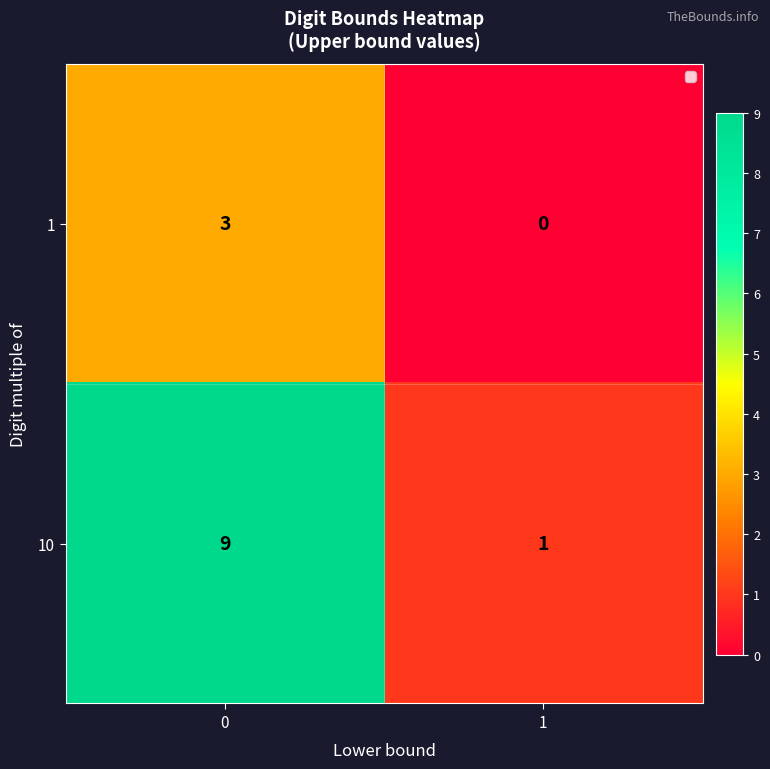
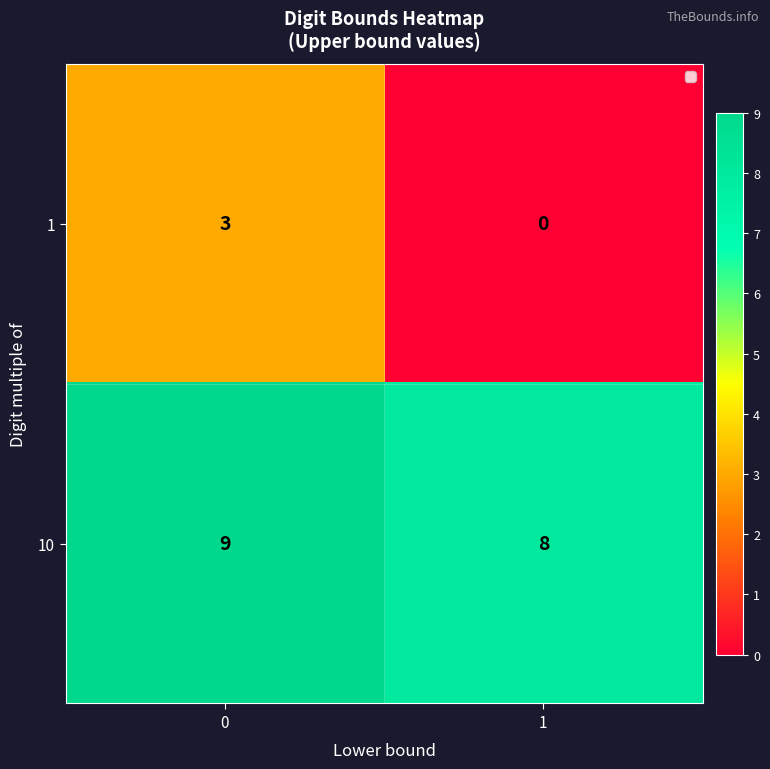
10, 1: 1 -> 8
